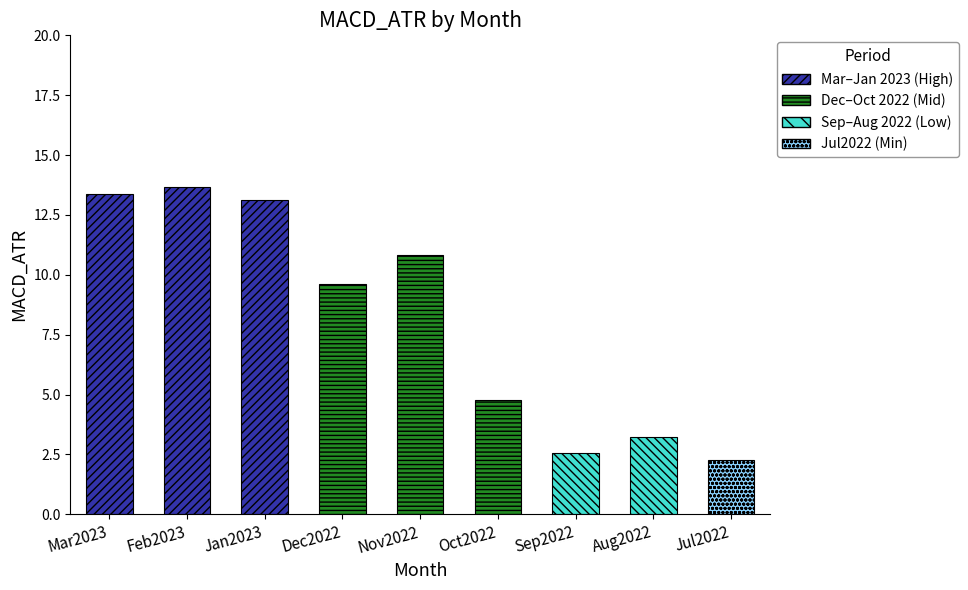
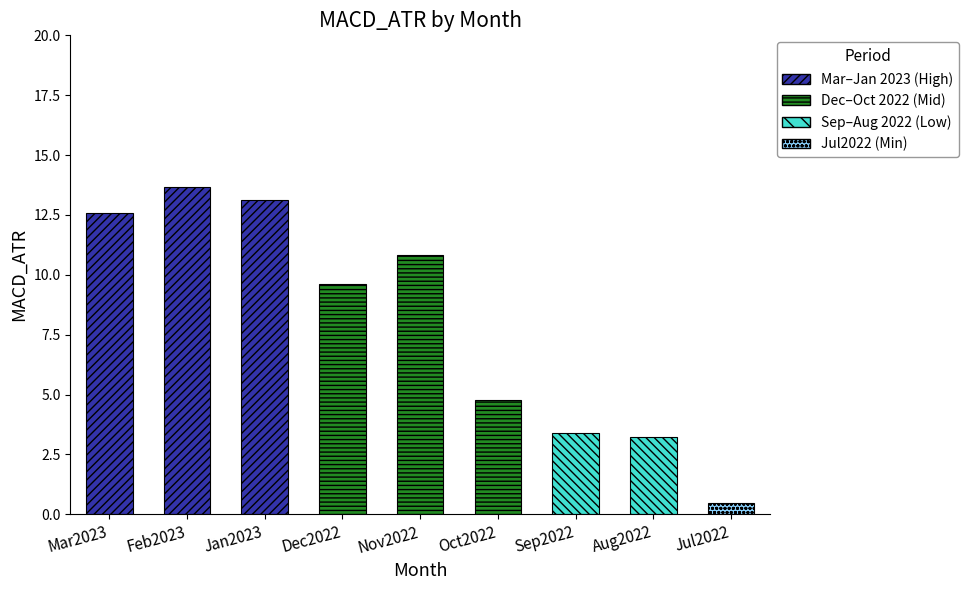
Mar2023: 13.4 -> 12.6
Sep2022: 2.5 -> 3.4
Jul2022: 2.3 -> 0.5
